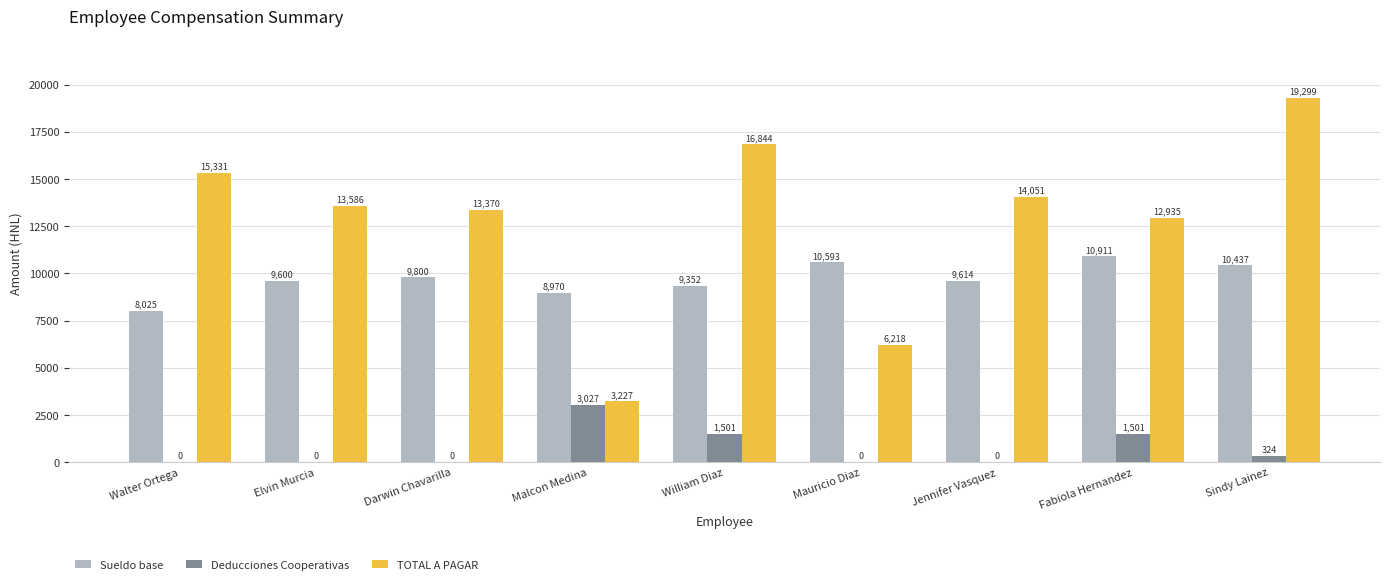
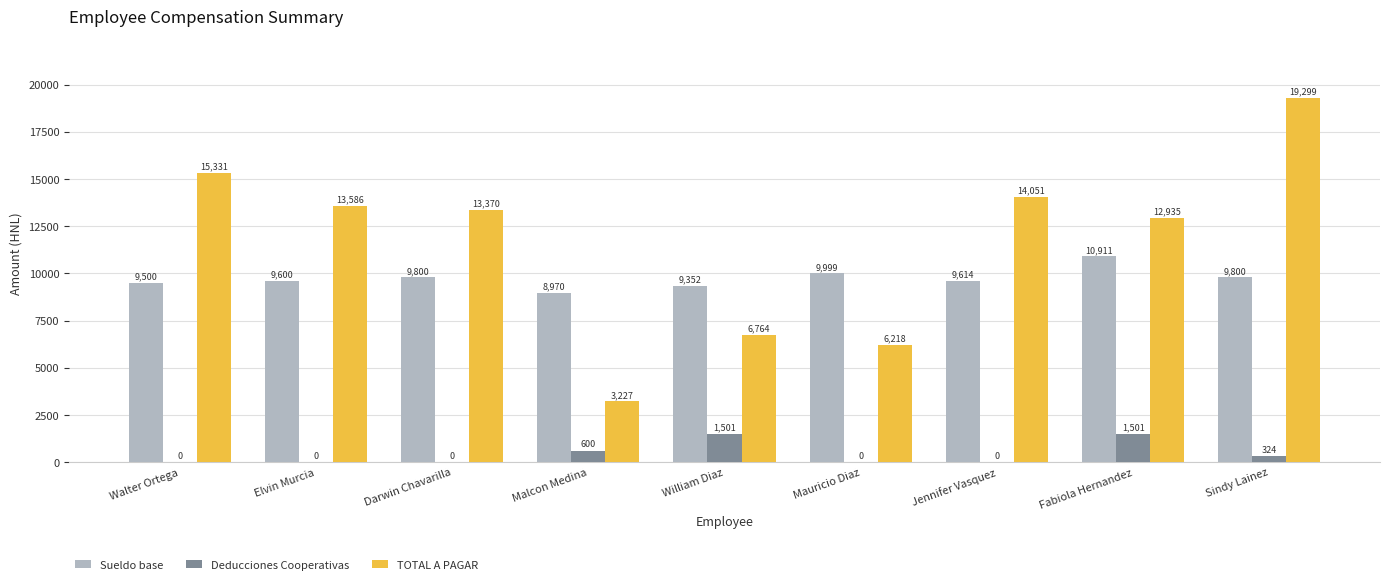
Sueldo base, Walter Ortega: 8,025 -> 9,500
Deducciones Cooperativas, Malcon Medina: 3,027 -> 600
TOTAL A PAGAR, William Diaz: 16,844 -> 6,764
Sueldo base, Mauricio Diaz: 10,593 -> 9,999
Sueldo base, Sindy Lainez: 10,437 -> 9,800
